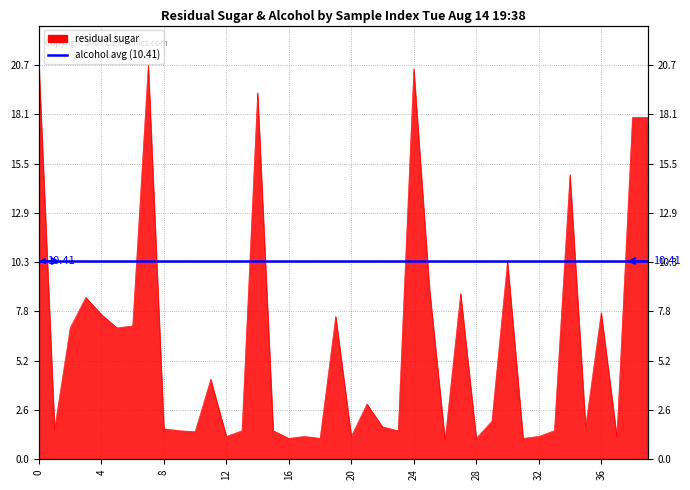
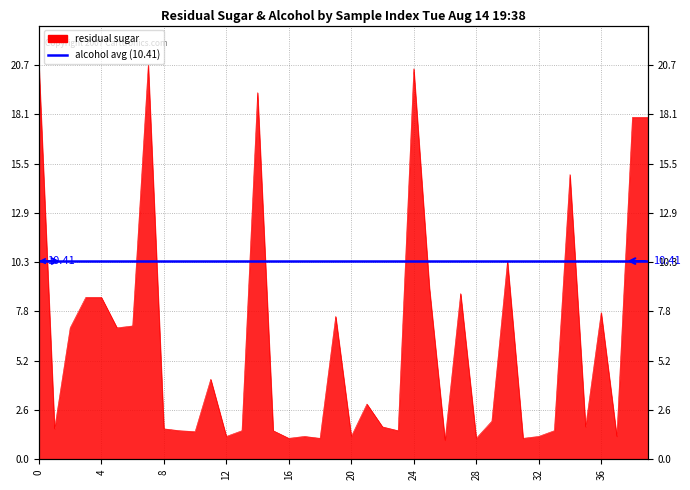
4: 7.6 -> 8.5
